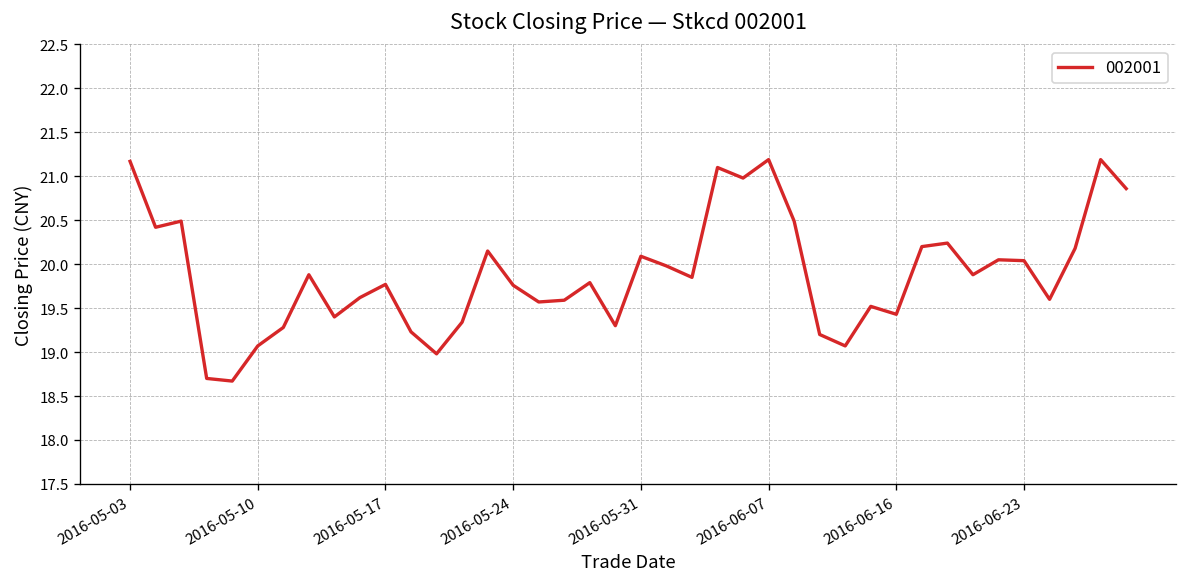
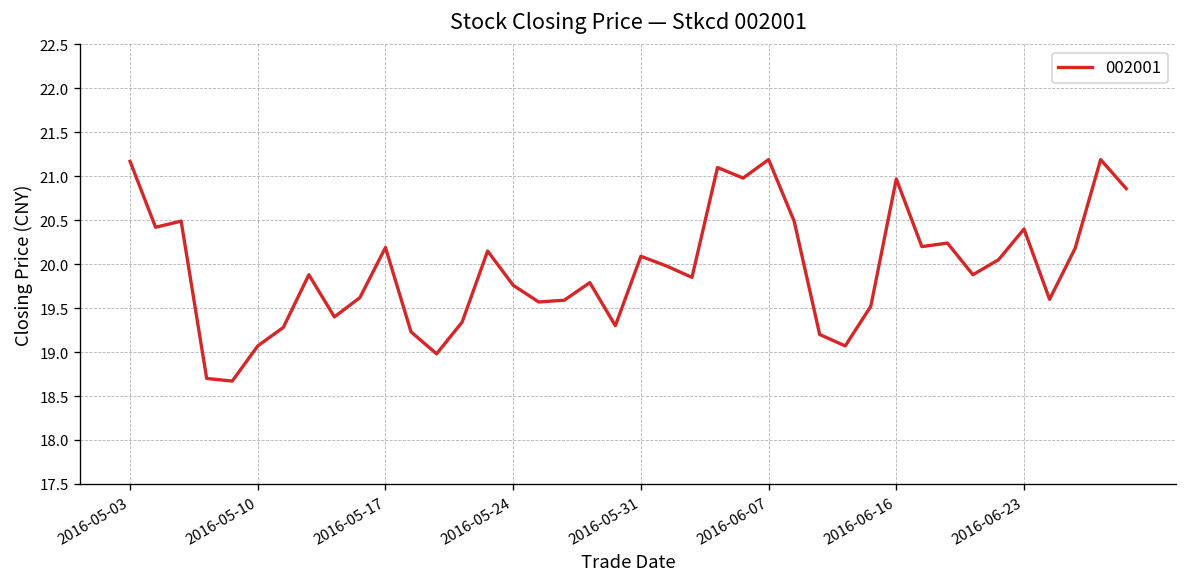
2016-05-17: 19.8 -> 20.2
2016-06-16: 19.4 -> 21.0
2016-06-23: 20.0 -> 20.4
